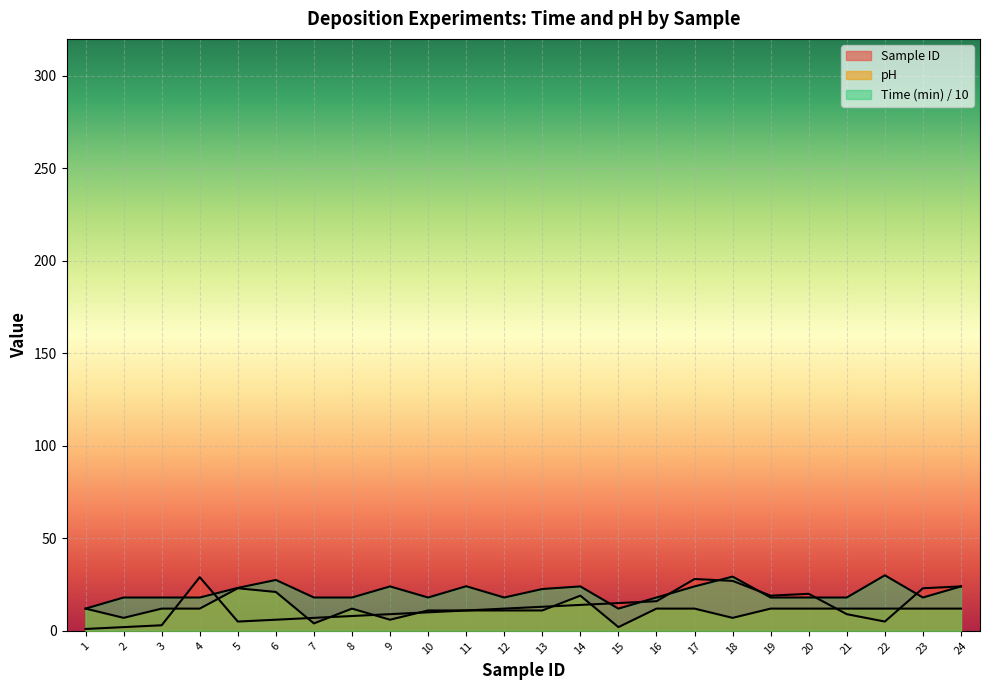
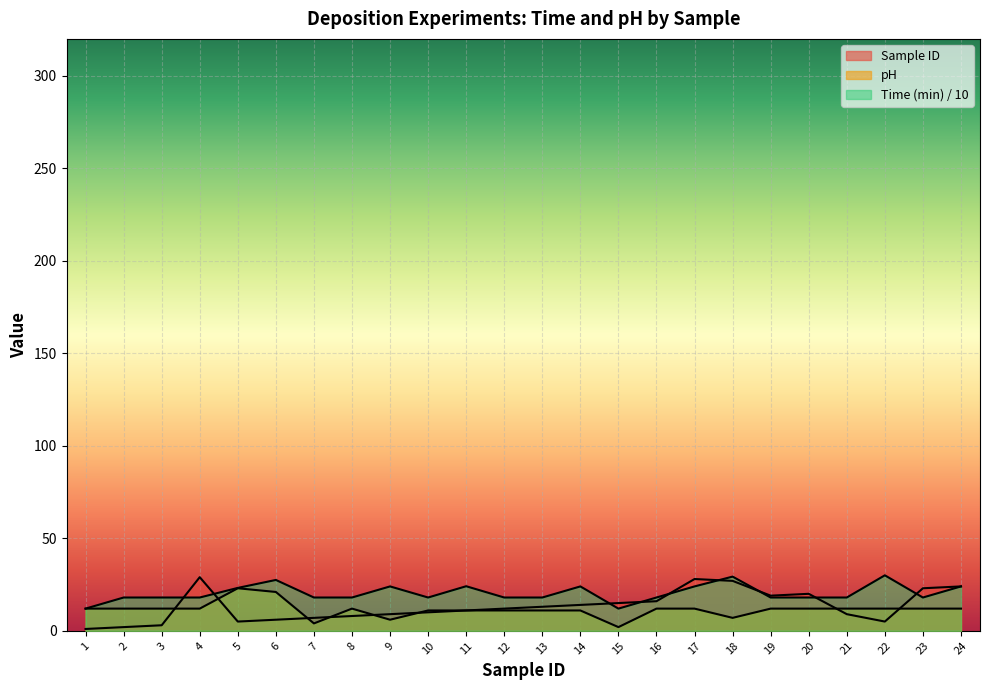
pH, 2: 7 -> 12
Time (min) / 10, 13: 23 -> 18
pH, 14: 19 -> 11
